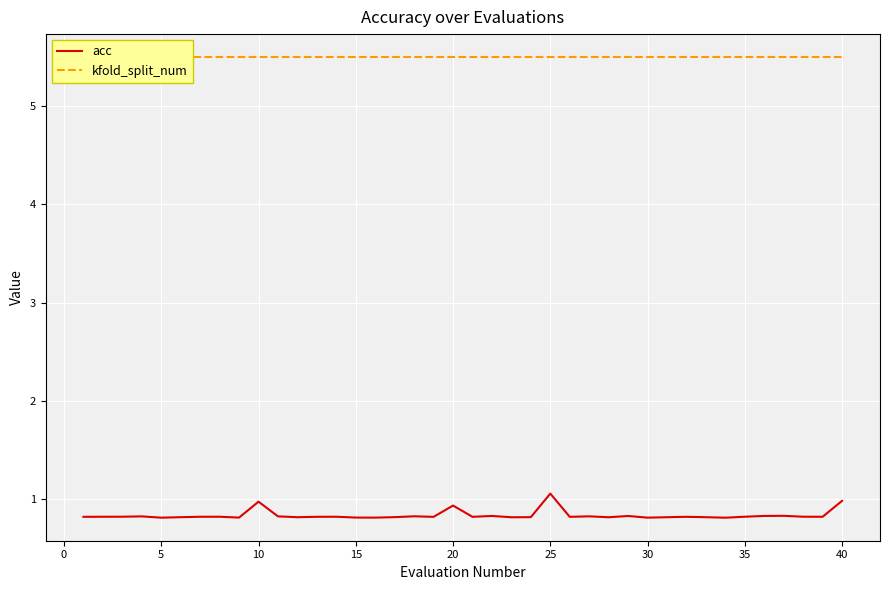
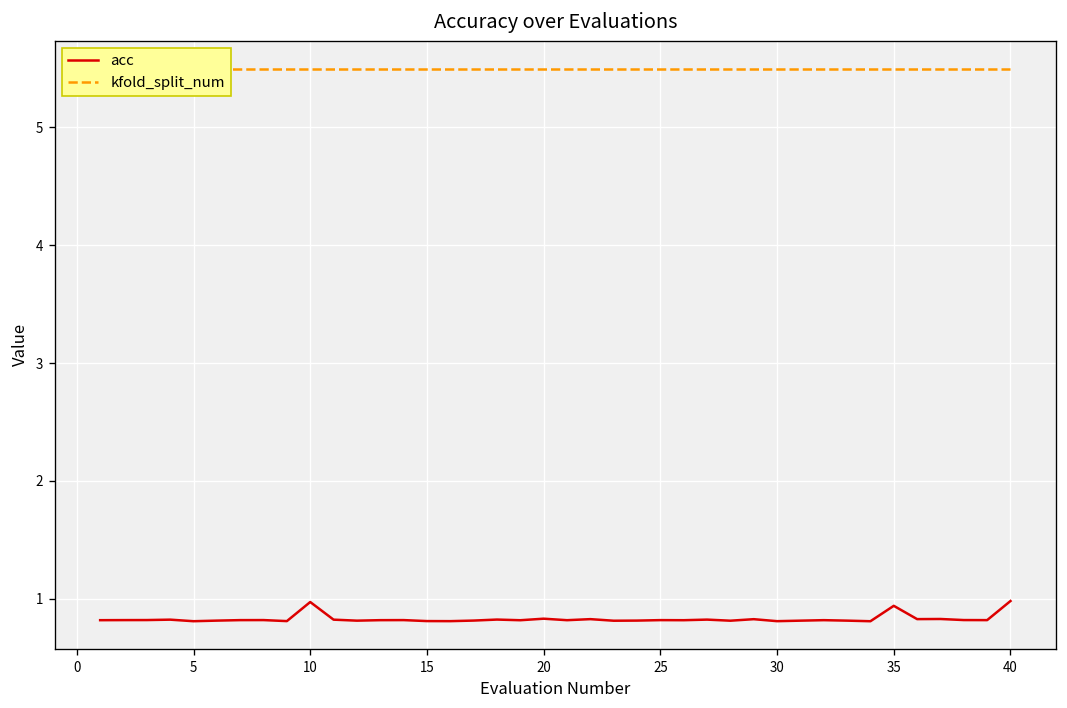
acc, 20: 0.9 -> 0.8
acc, 25: 1.1 -> 0.8
acc, 35: 0.8 -> 0.9
